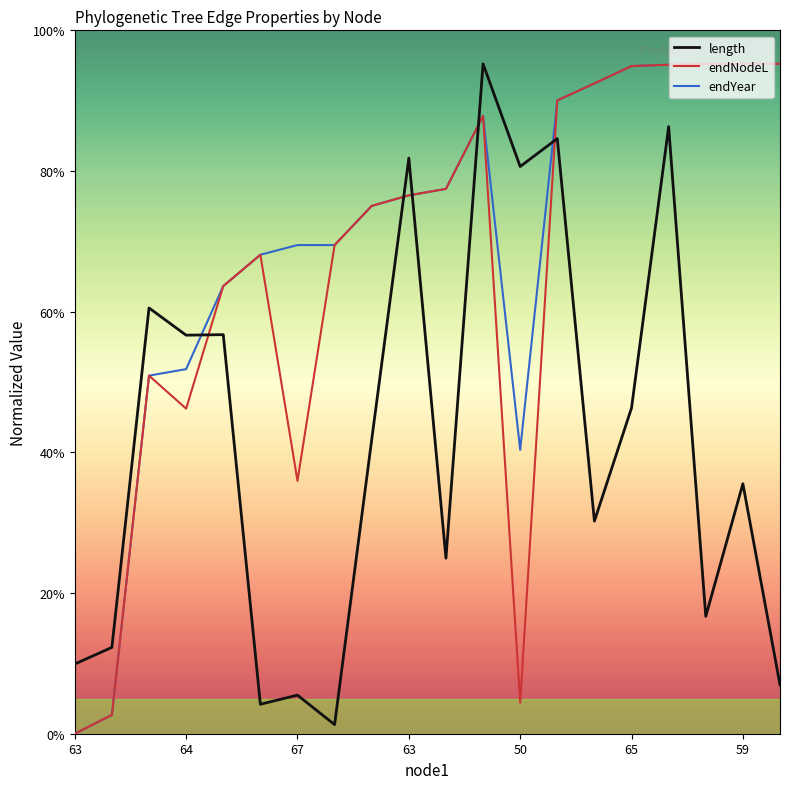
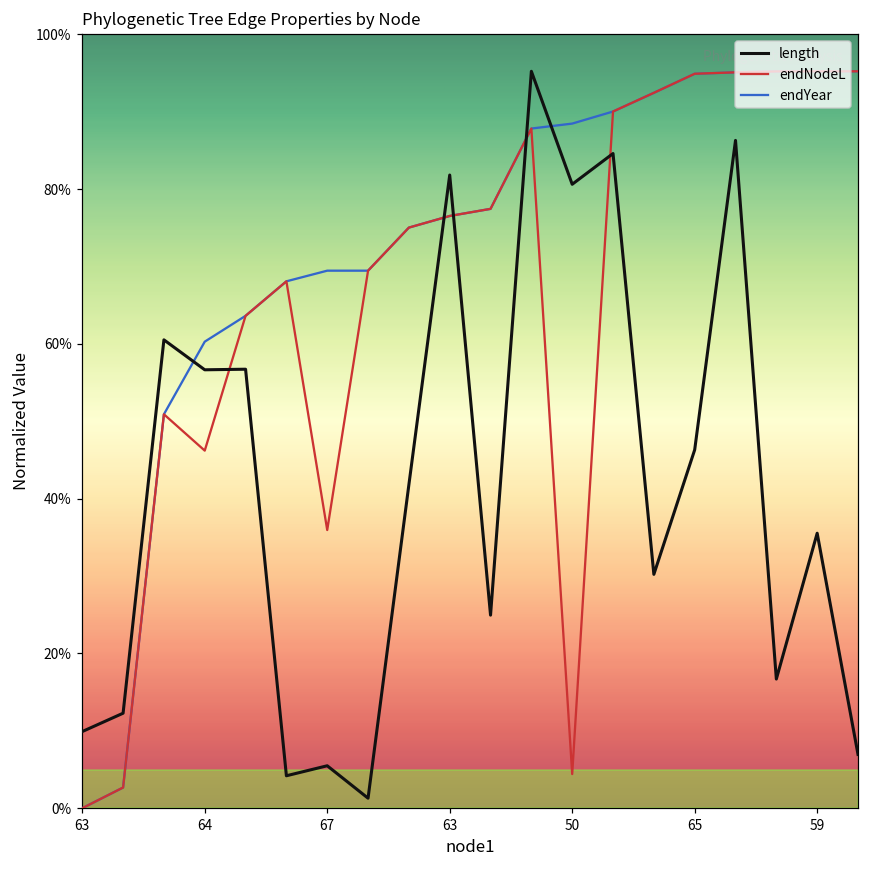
endYear, 64: 52% -> 60%
endYear, 50: 40% -> 88%
